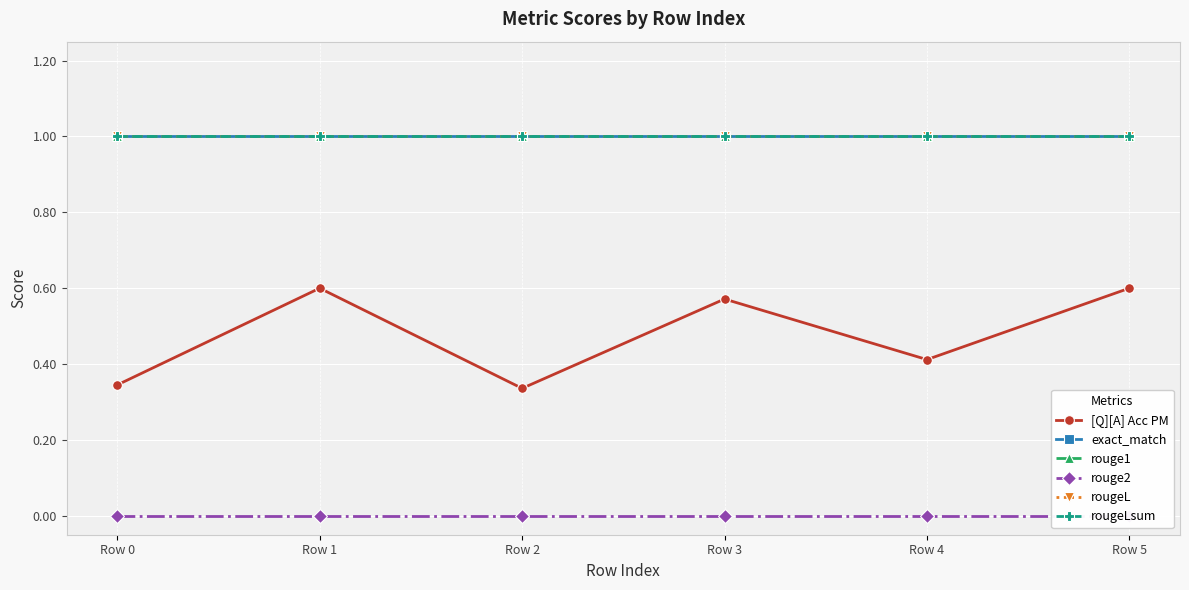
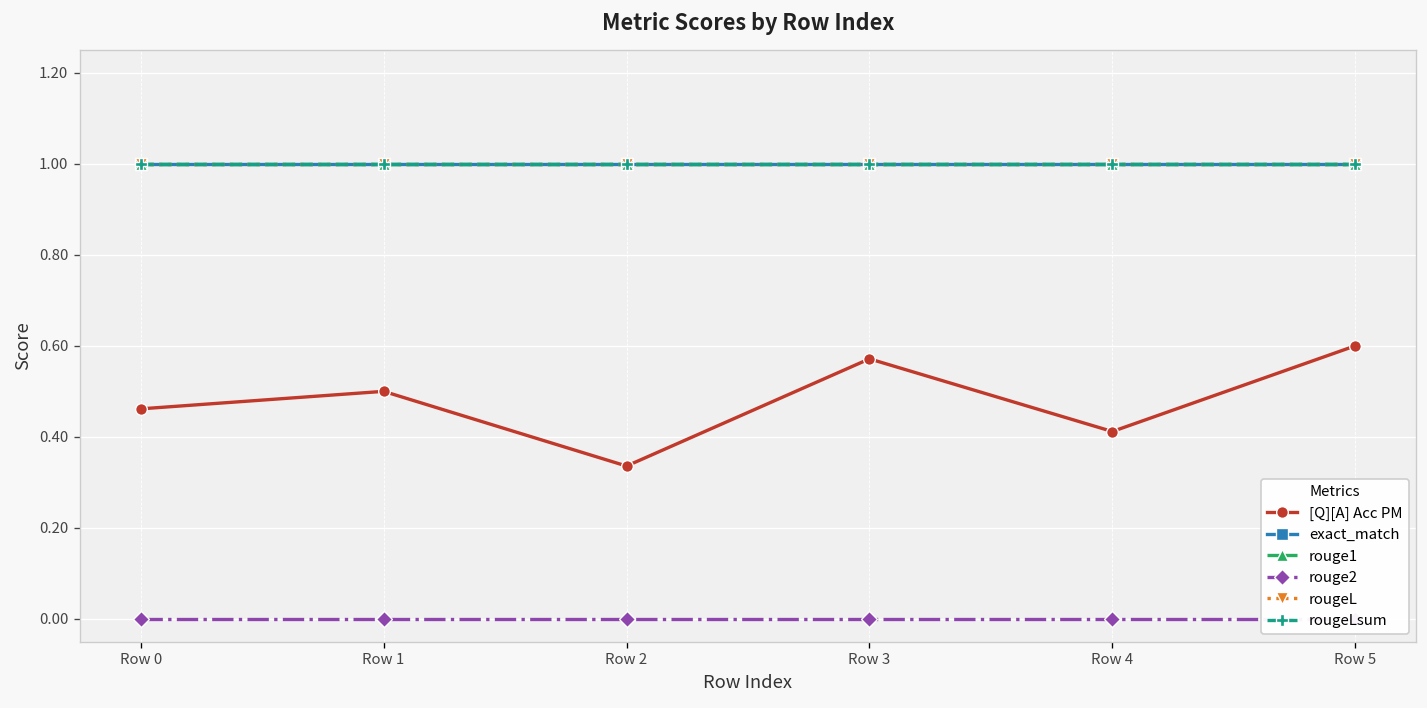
[Q][A] Acc PM, Row 0: 0.34 -> 0.46
[Q][A] Acc PM, Row 1: 0.6 -> 0.5
